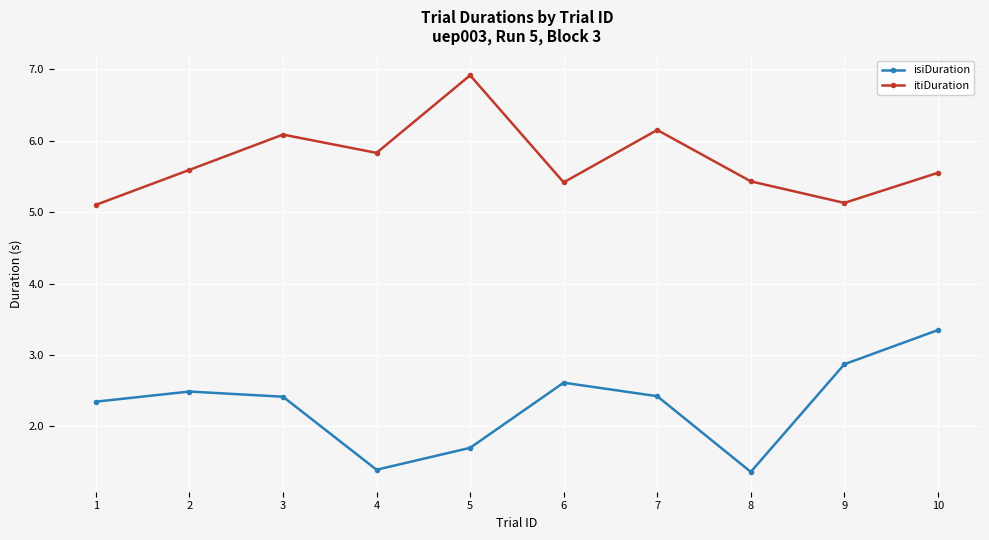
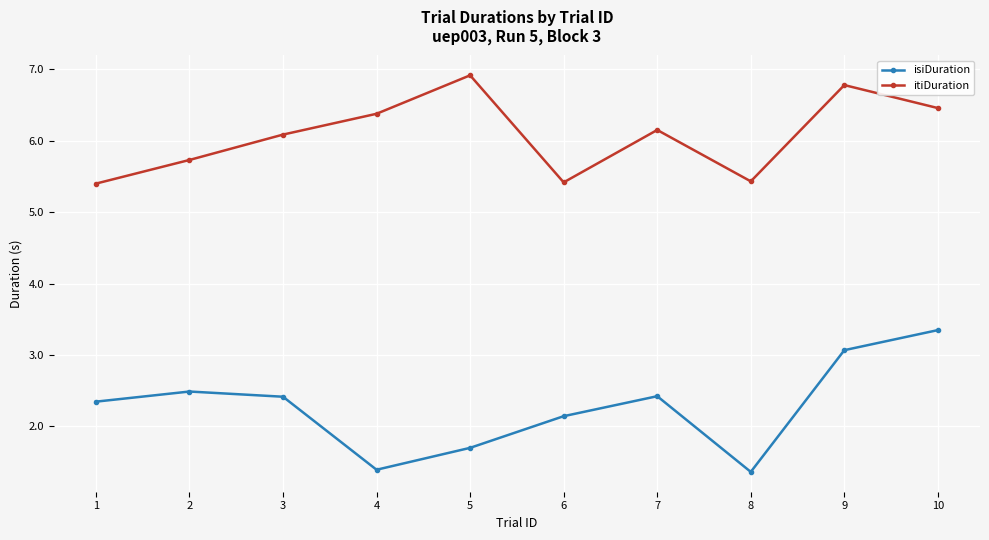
itiDuration, 1: 5.1 -> 5.4
itiDuration, 2: 5.6 -> 5.7
itiDuration, 4: 5.8 -> 6.4
isiDuration, 6: 2.6 -> 2.1
isiDuration, 9: 2.9 -> 3.1
itiDuration, 9: 5.1 -> 6.8
itiDuration, 10: 5.6 -> 6.5
